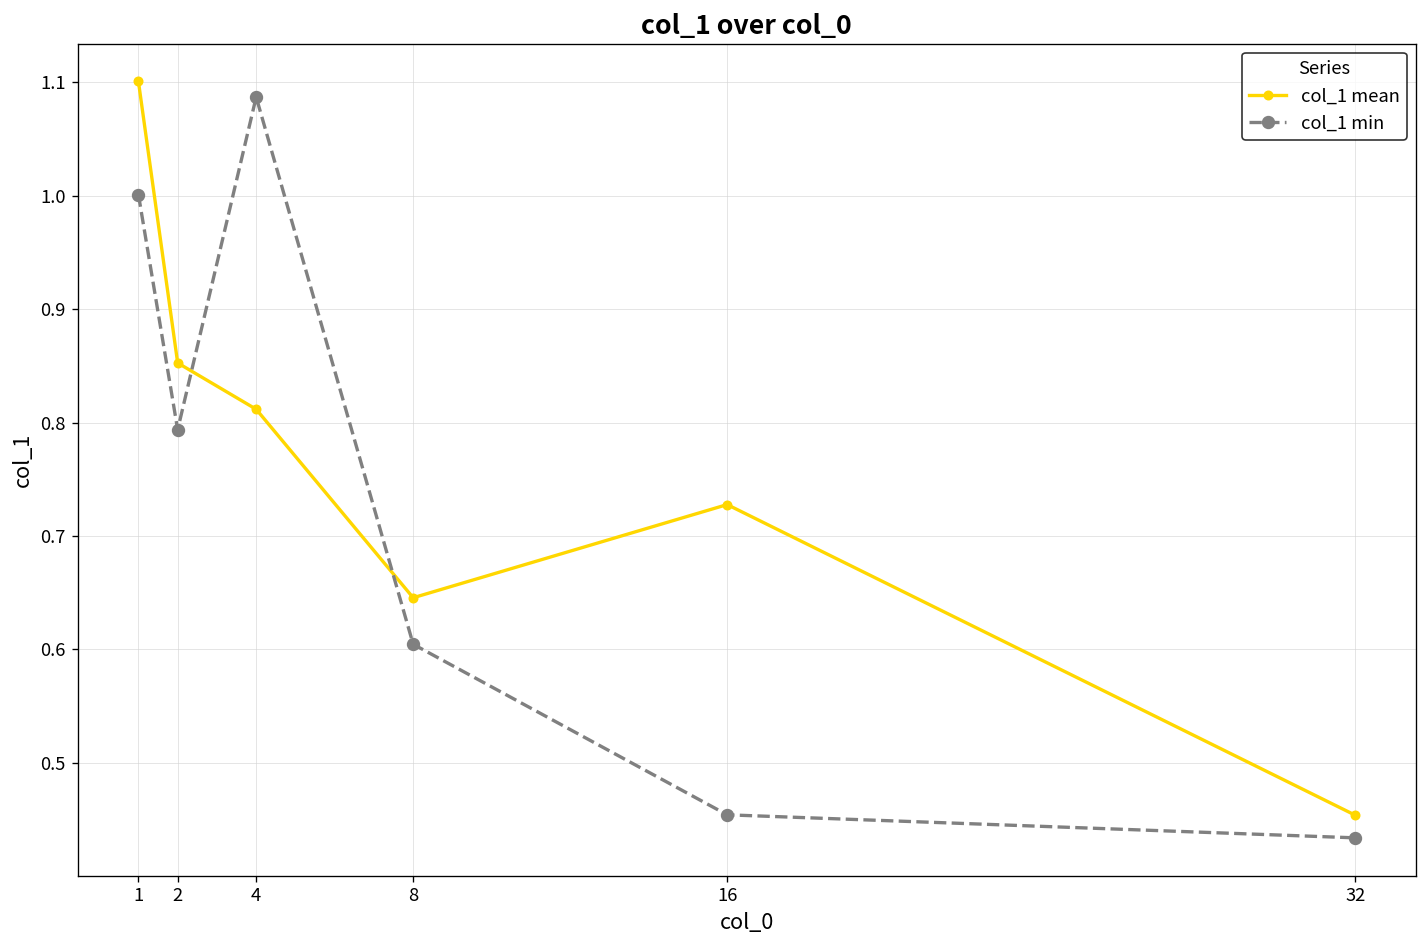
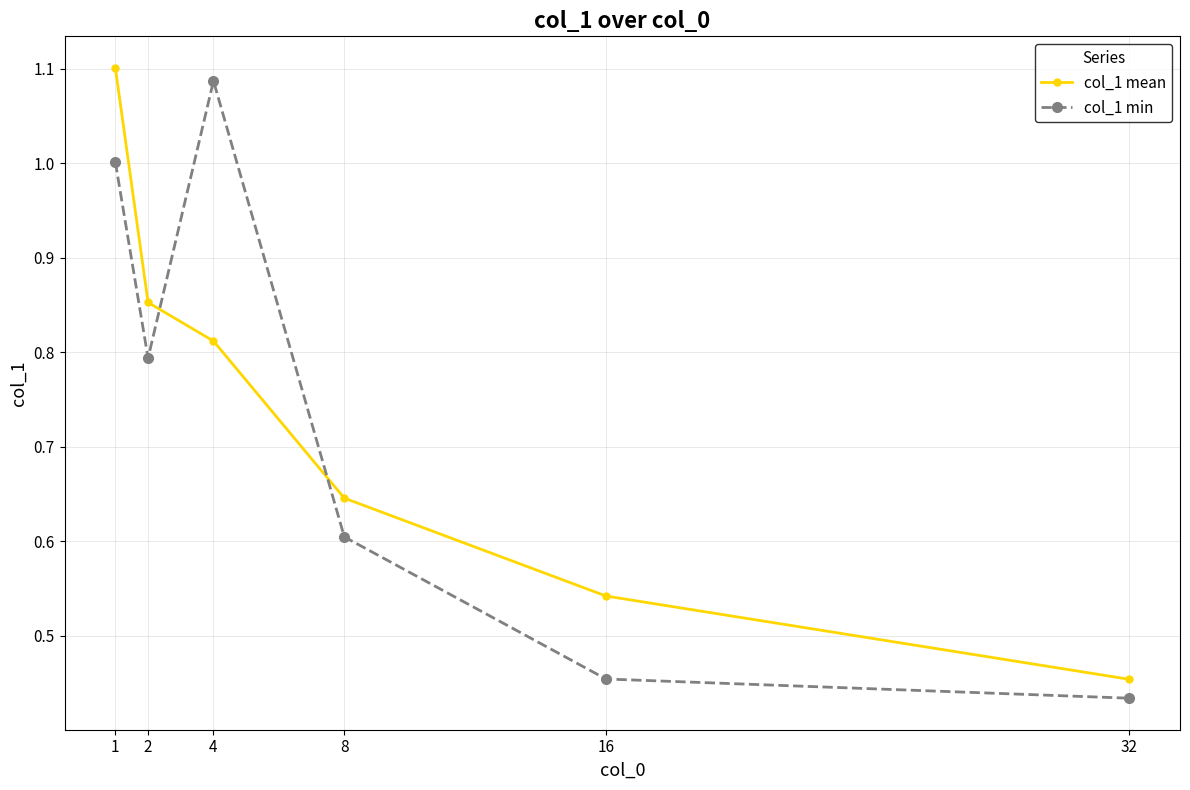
col_1 mean, 16: 0.73 -> 0.54
